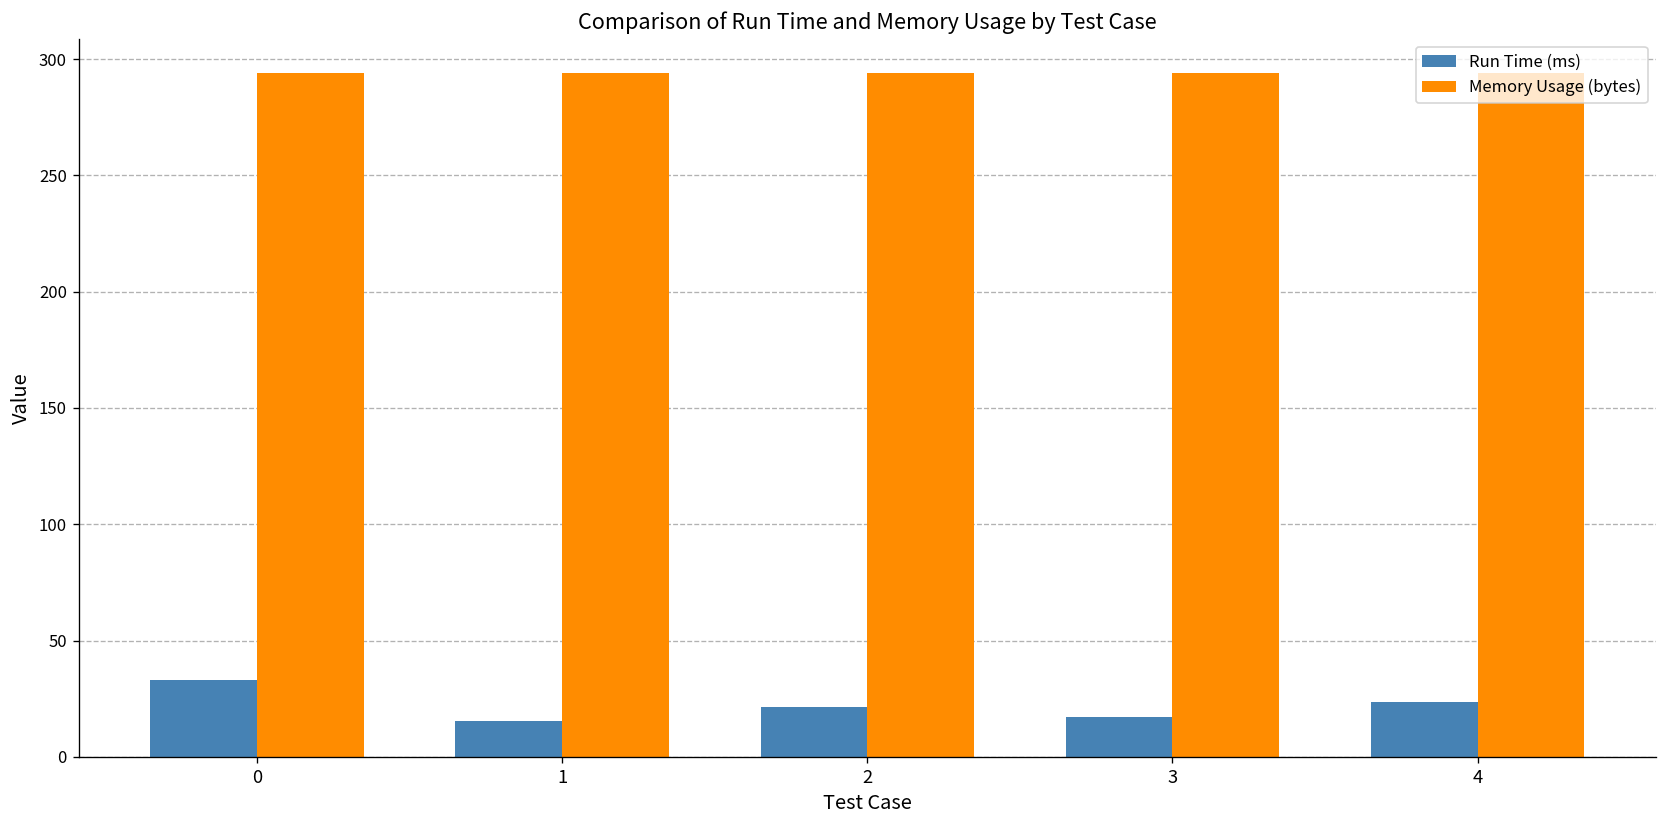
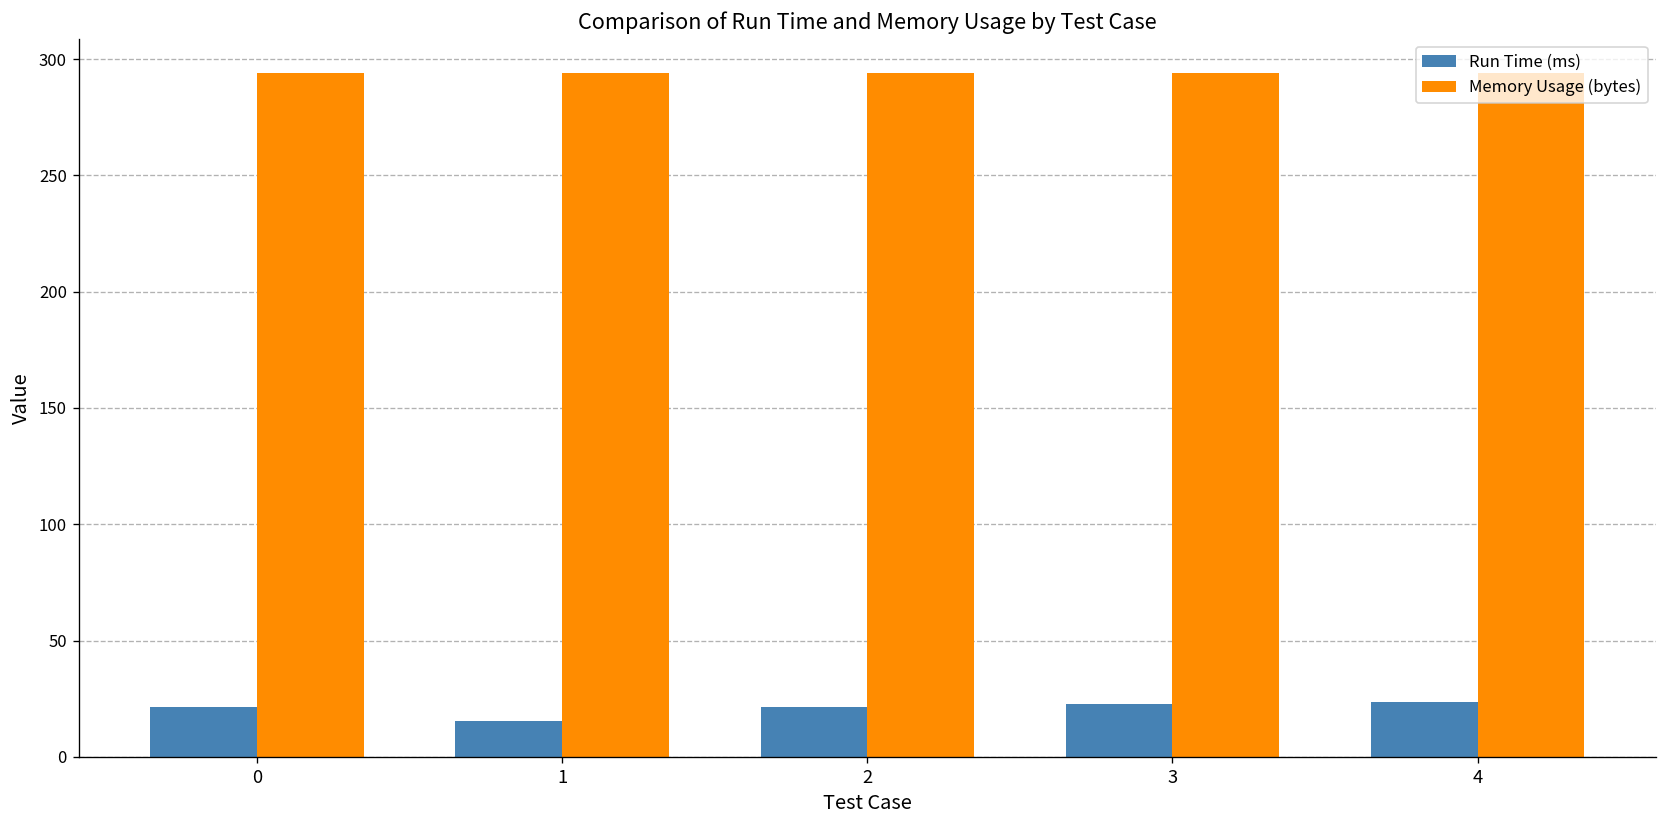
Run Time (ms), 0: 33 -> 21
Run Time (ms), 3: 17 -> 23
